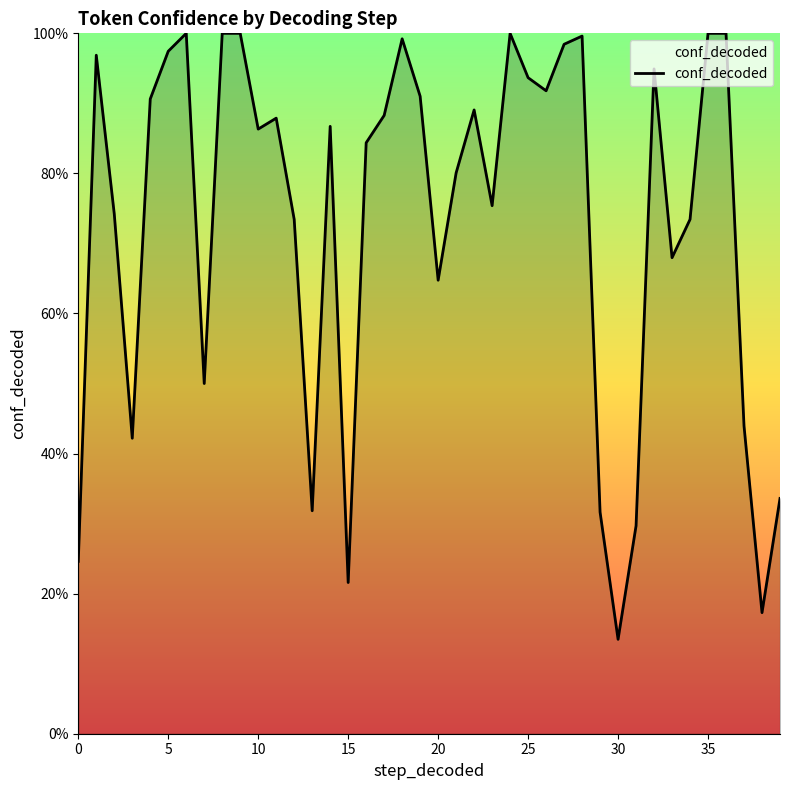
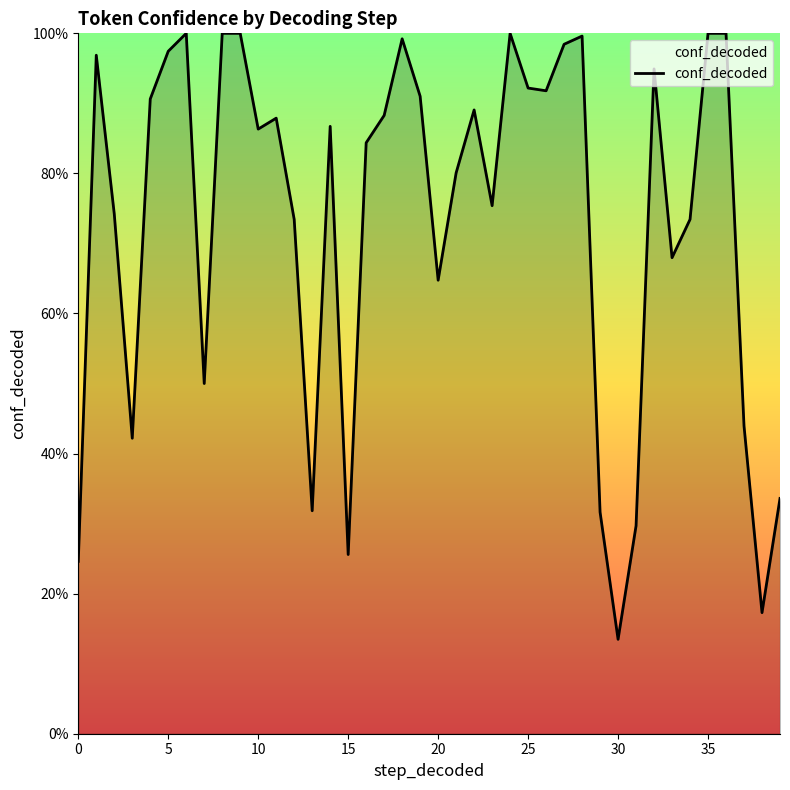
15: 22% -> 26%
25: 94% -> 92%
